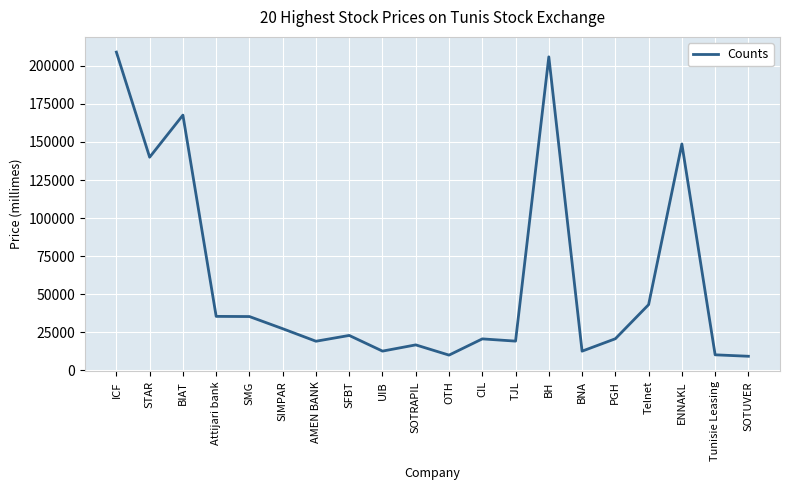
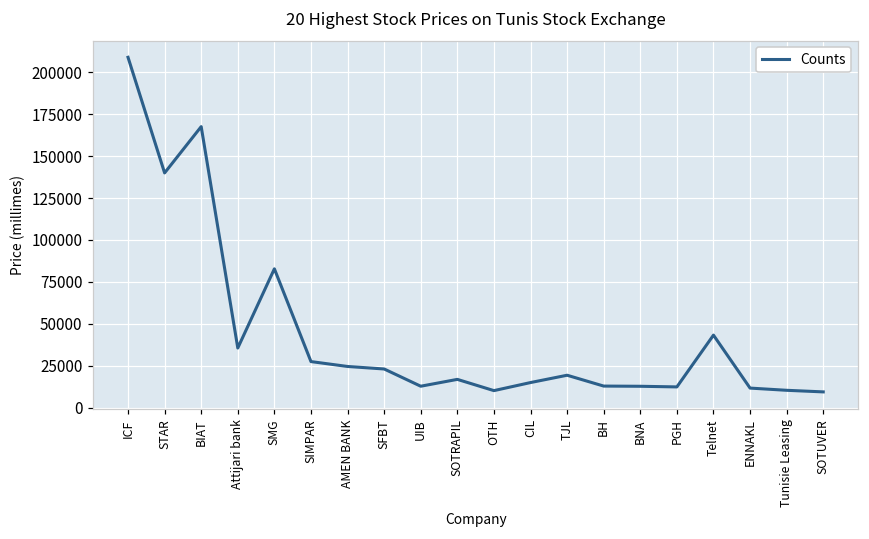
SMG: 35000 -> 83000
AMEN BANK: 19000 -> 25000
CIL: 21000 -> 15000
BH: 206000 -> 13000
PGH: 21000 -> 12000
ENNAKL: 149000 -> 12000
